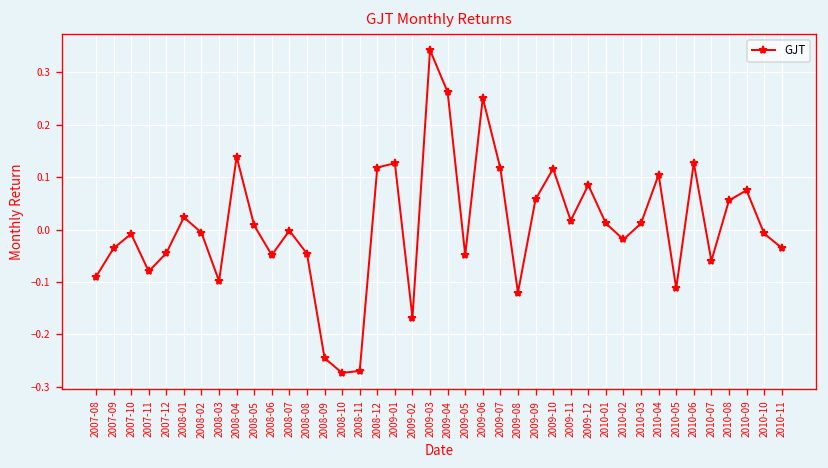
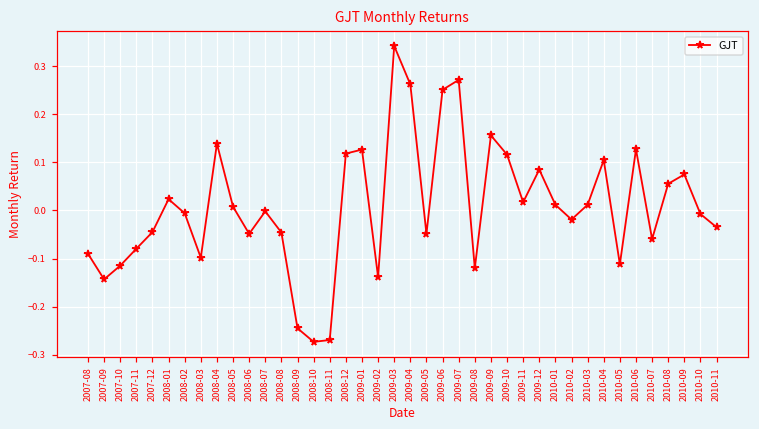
2007-09: -0.04 -> -0.14
2007-10: -0.01 -> -0.11
2009-02: -0.17 -> -0.14
2009-07: 0.12 -> 0.27
2009-09: 0.06 -> 0.16
